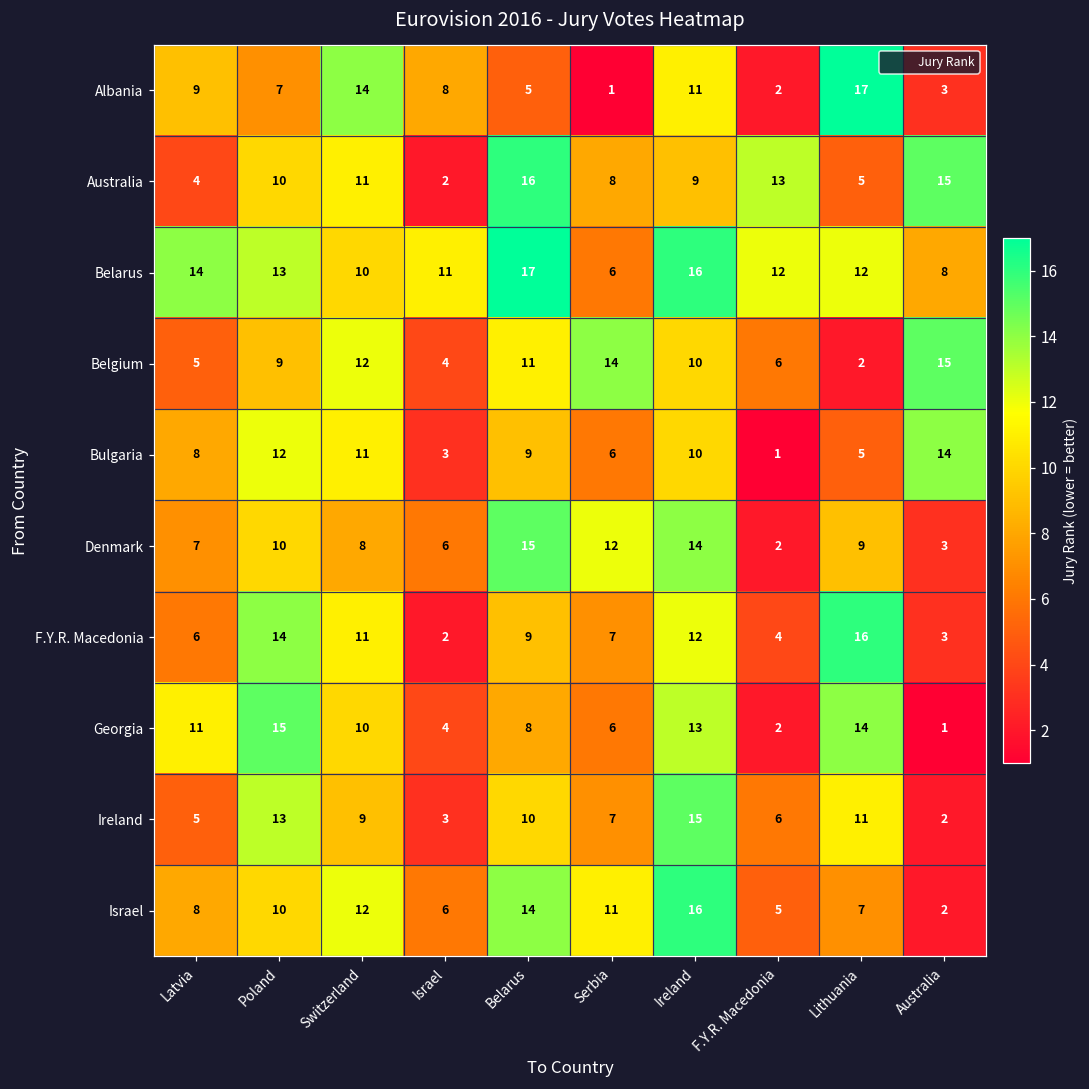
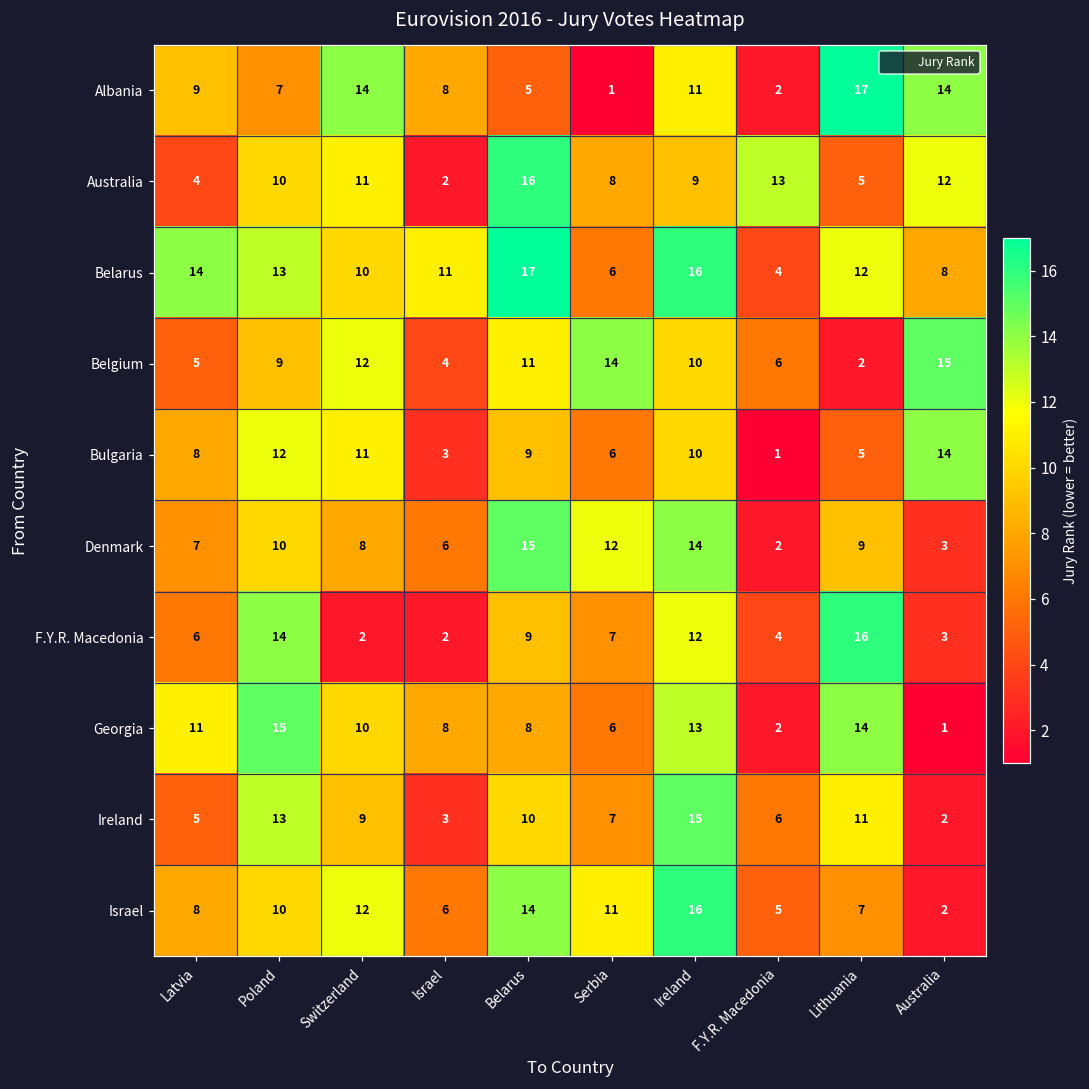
Albania, Australia: 3 -> 14
Australia, Australia: 15 -> 12
Belarus, F.Y.R. Macedonia: 12 -> 4
F.Y.R. Macedonia, Switzerland: 11 -> 2
Georgia, Israel: 4 -> 8
